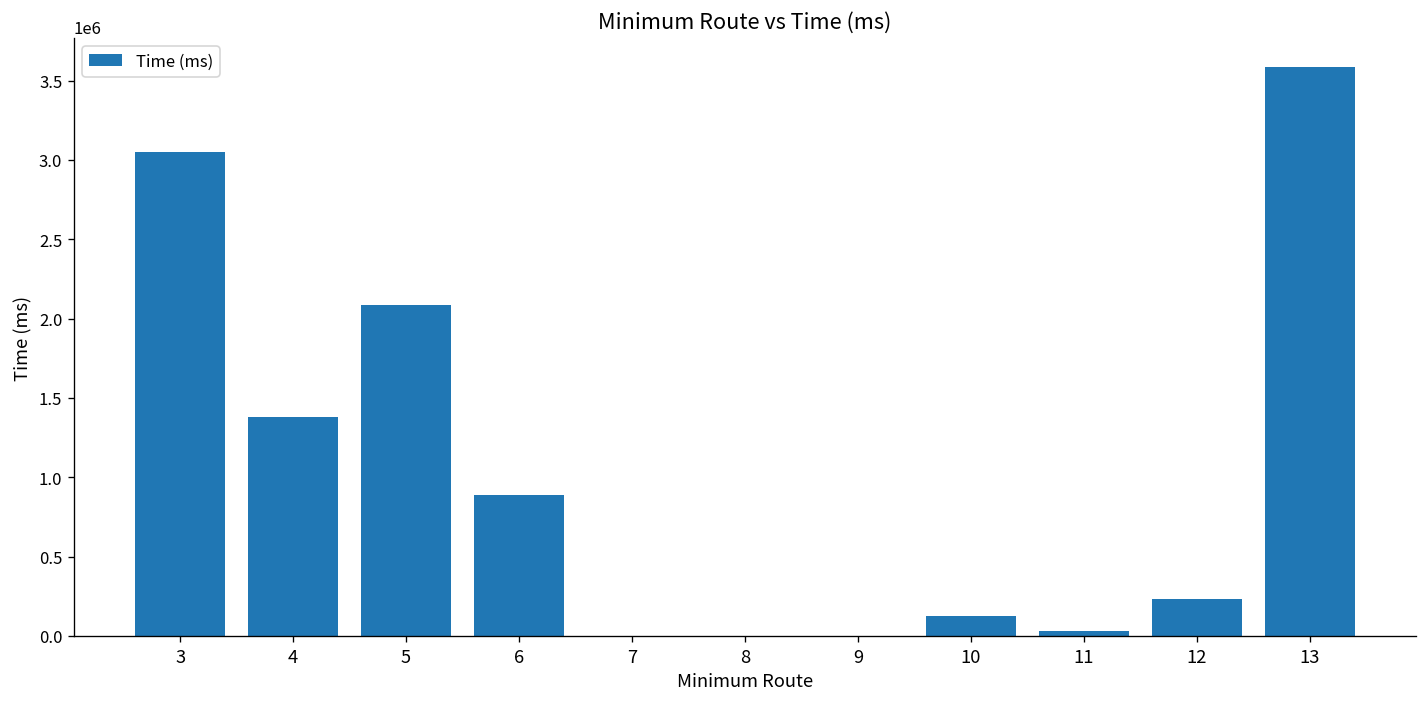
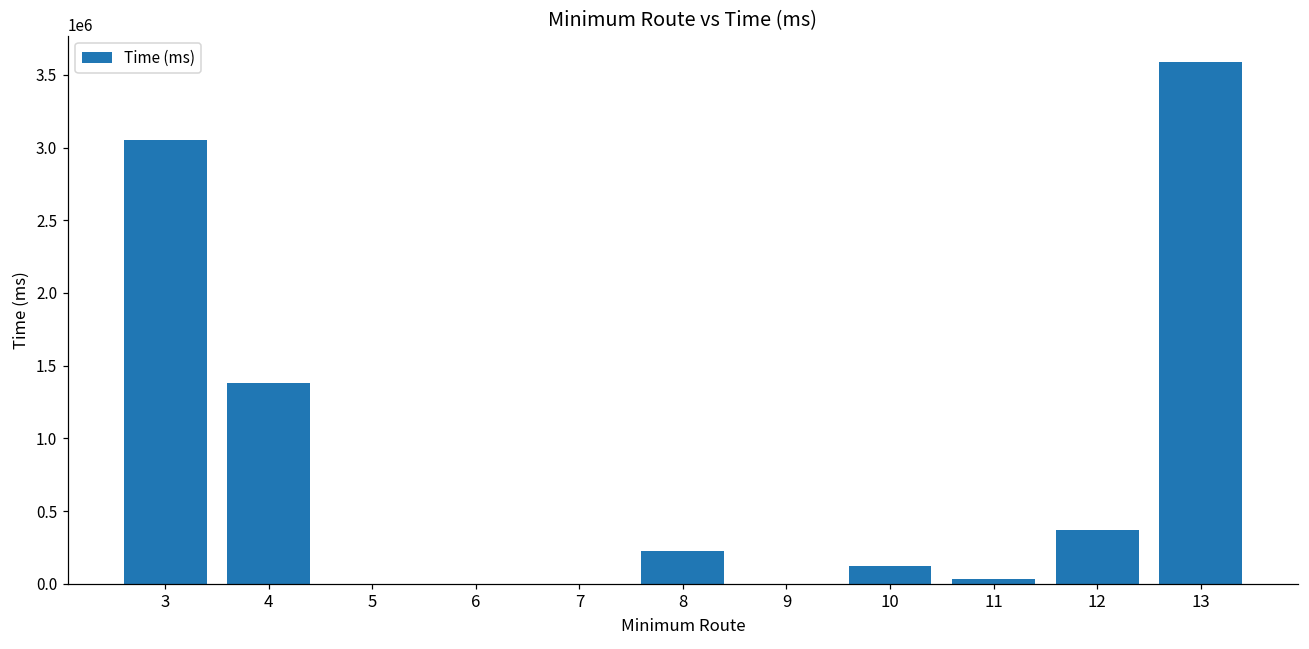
5: 2080000 -> 0
6: 890000 -> 0
8: 0 -> 220000
12: 230000 -> 370000
